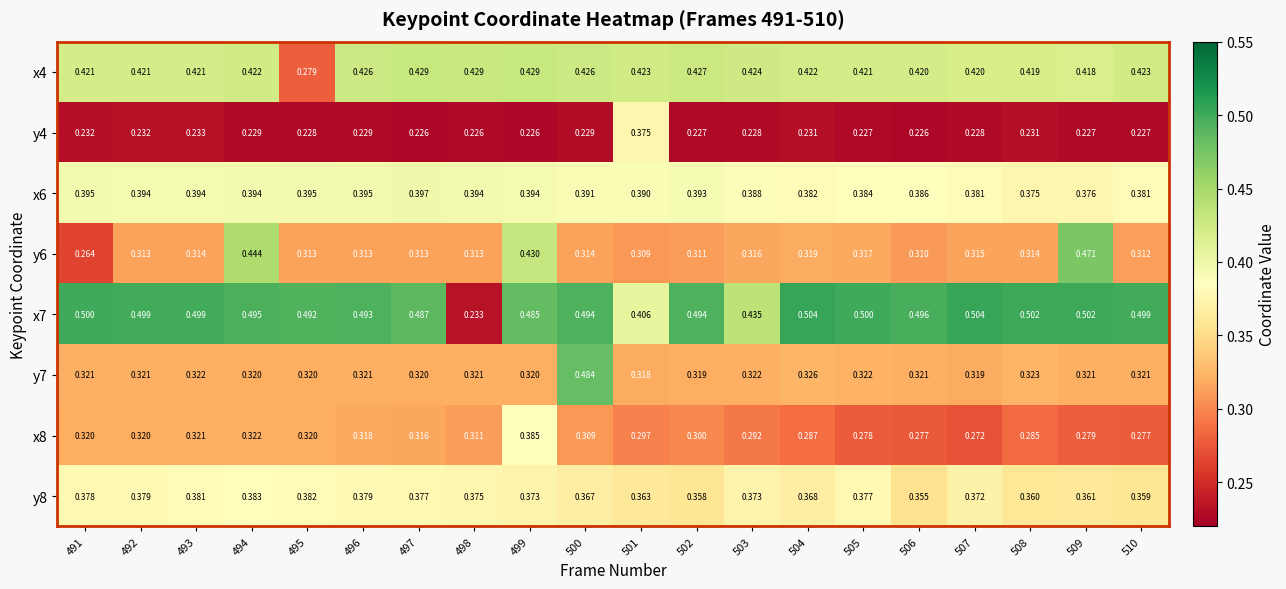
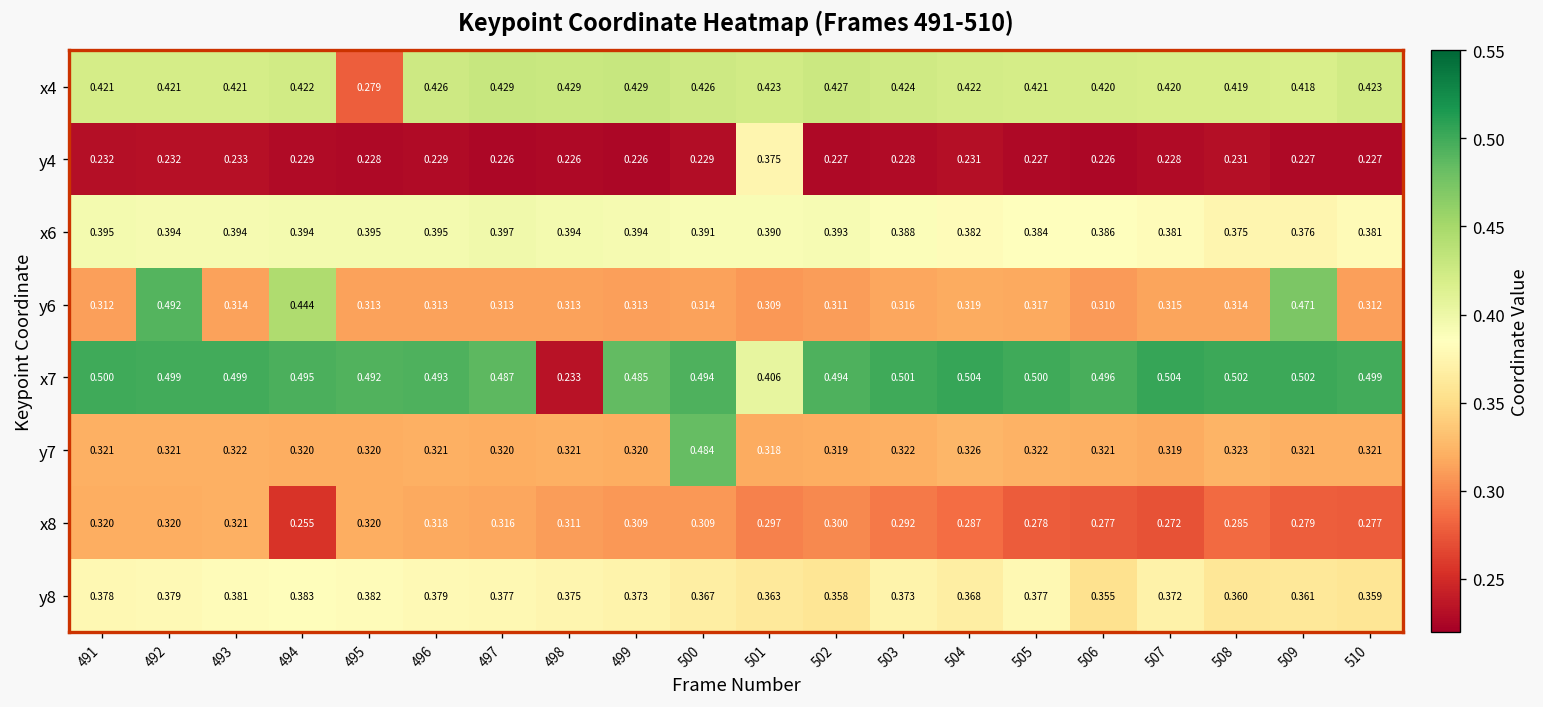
y6, 491: 0.264 -> 0.312
y6, 492: 0.313 -> 0.492
y6, 499: 0.430 -> 0.313
x7, 503: 0.435 -> 0.501
x8, 494: 0.322 -> 0.255
x8, 499: 0.385 -> 0.309
